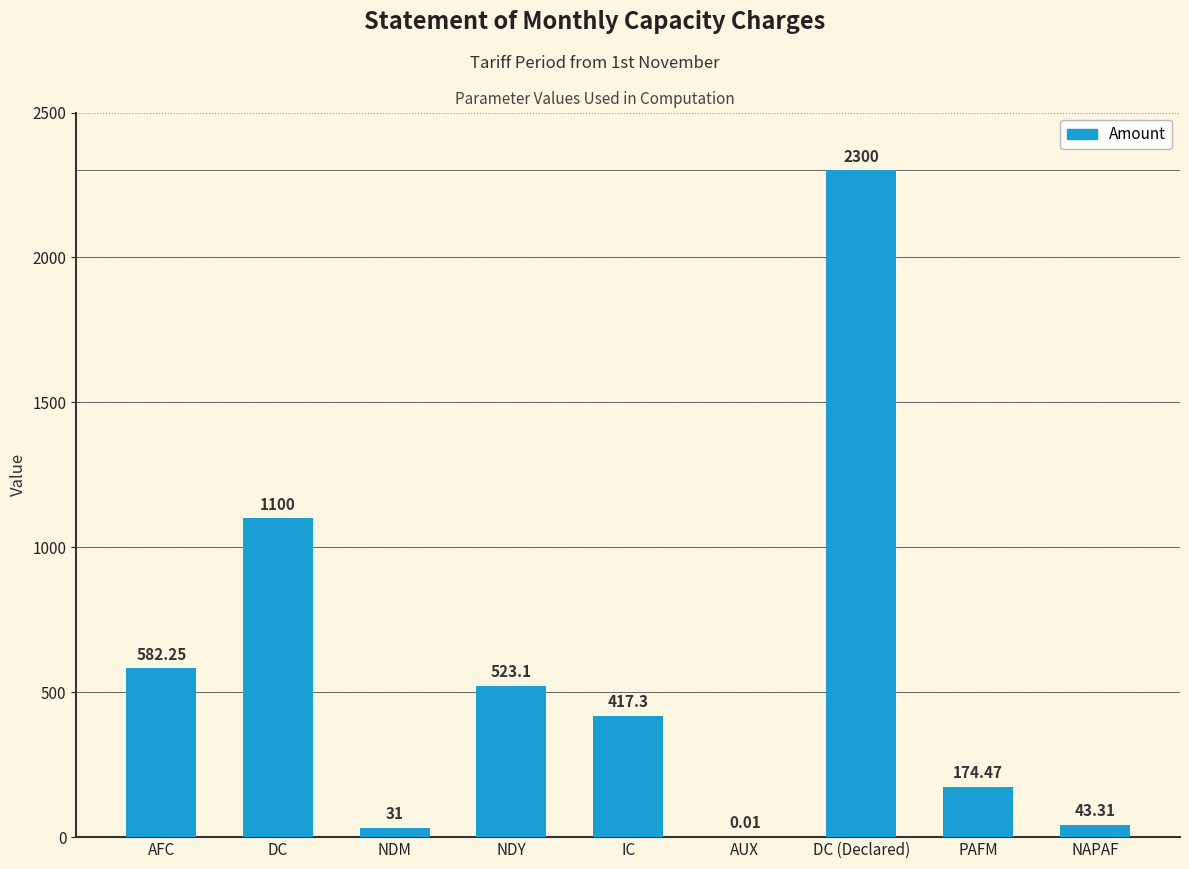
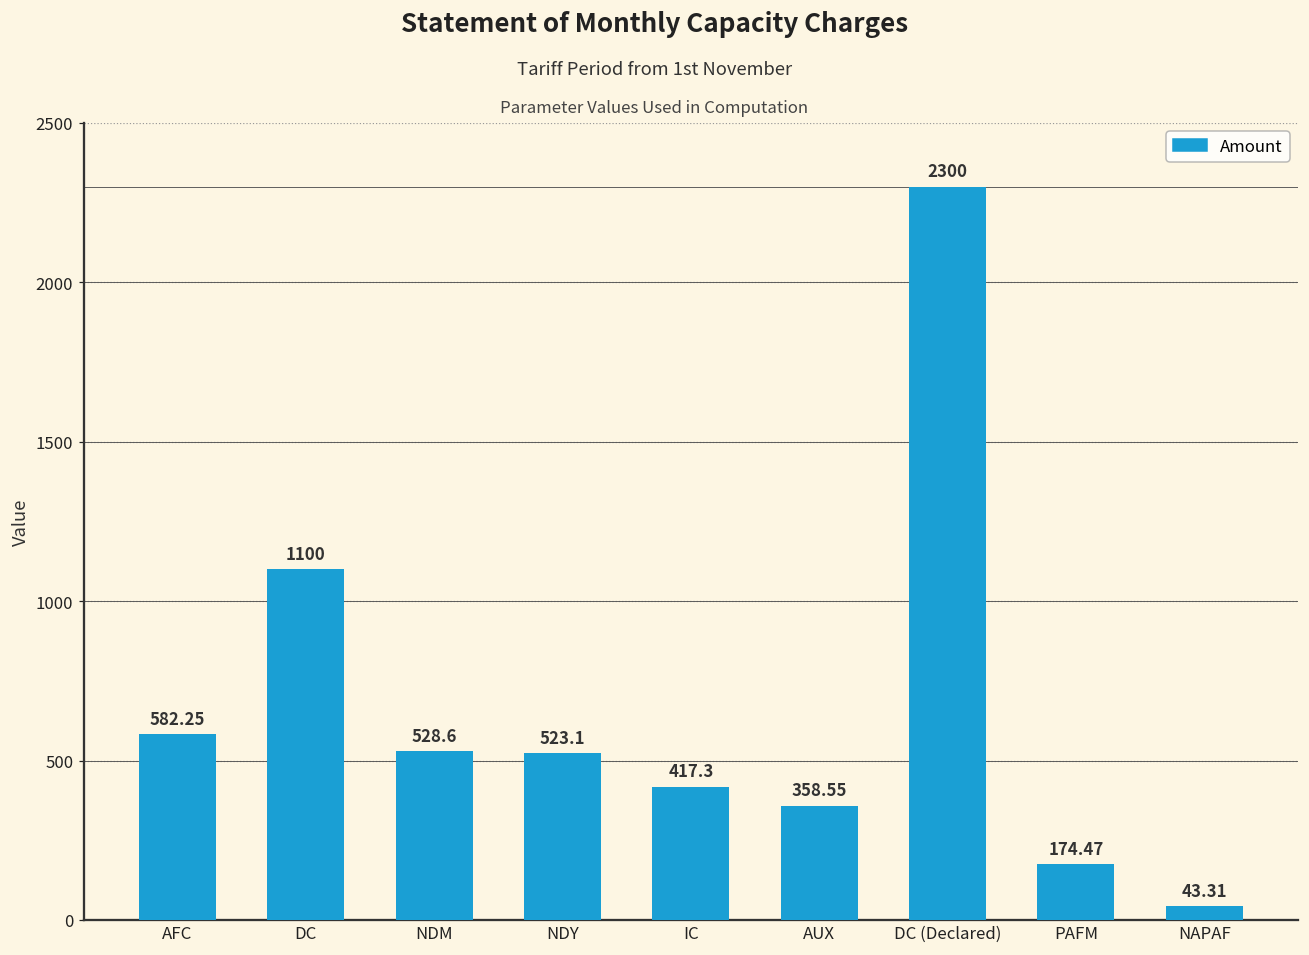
NDM: 31 -> 528.6
AUX: 0.01 -> 358.55
